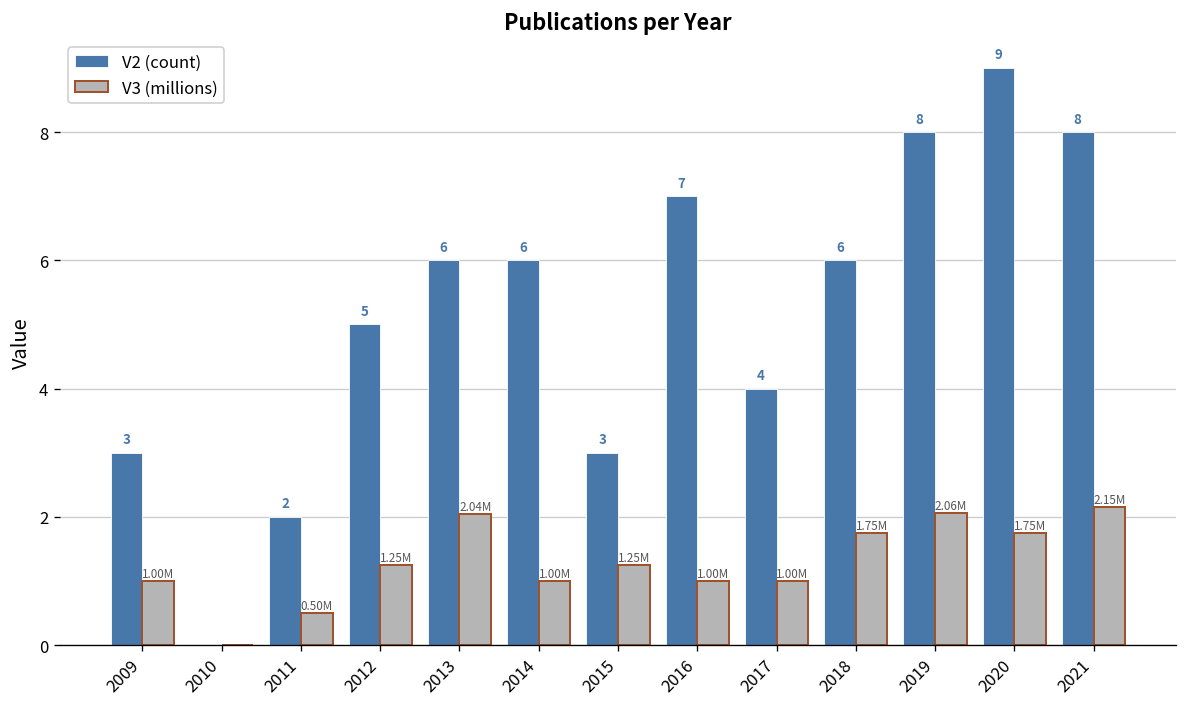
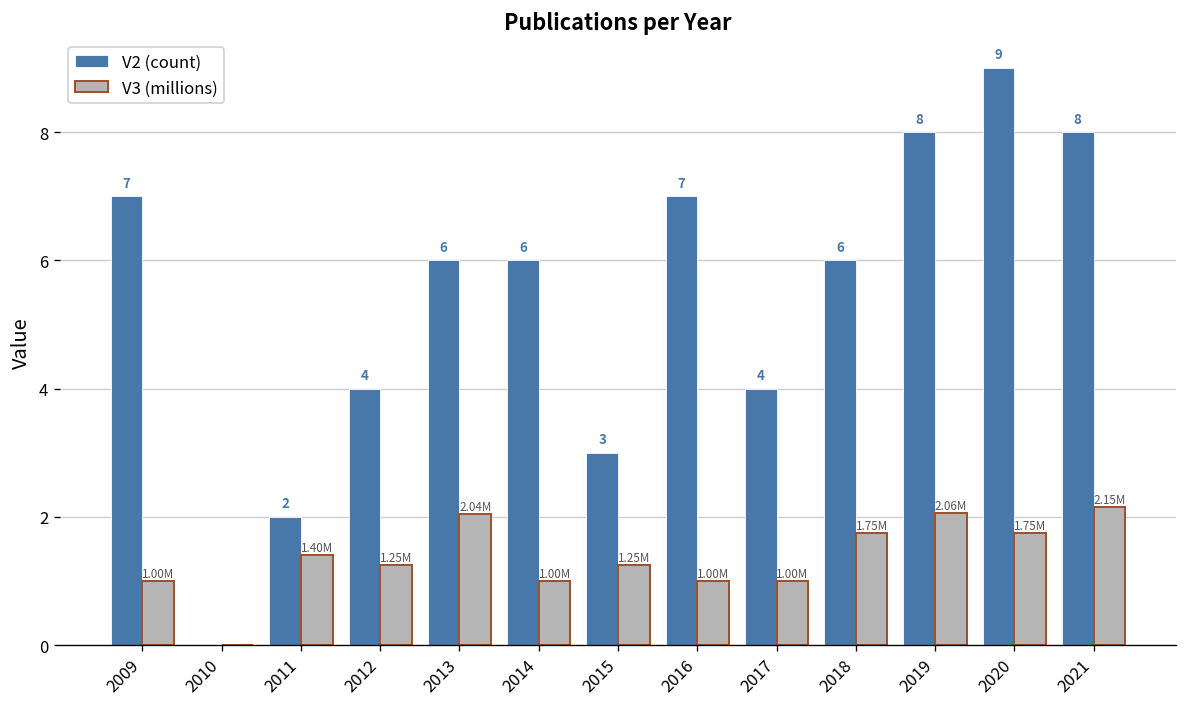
V2 (count), 2009: 3 -> 7
V3 (millions), 2011: 0.50M -> 1.40M
V2 (count), 2012: 5 -> 4
